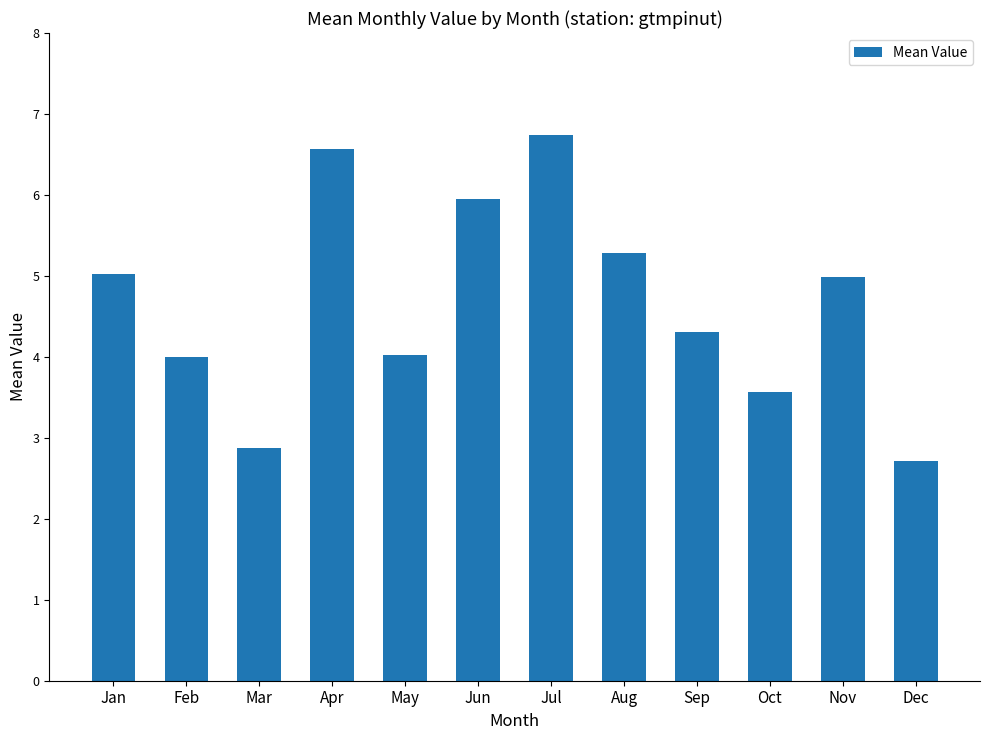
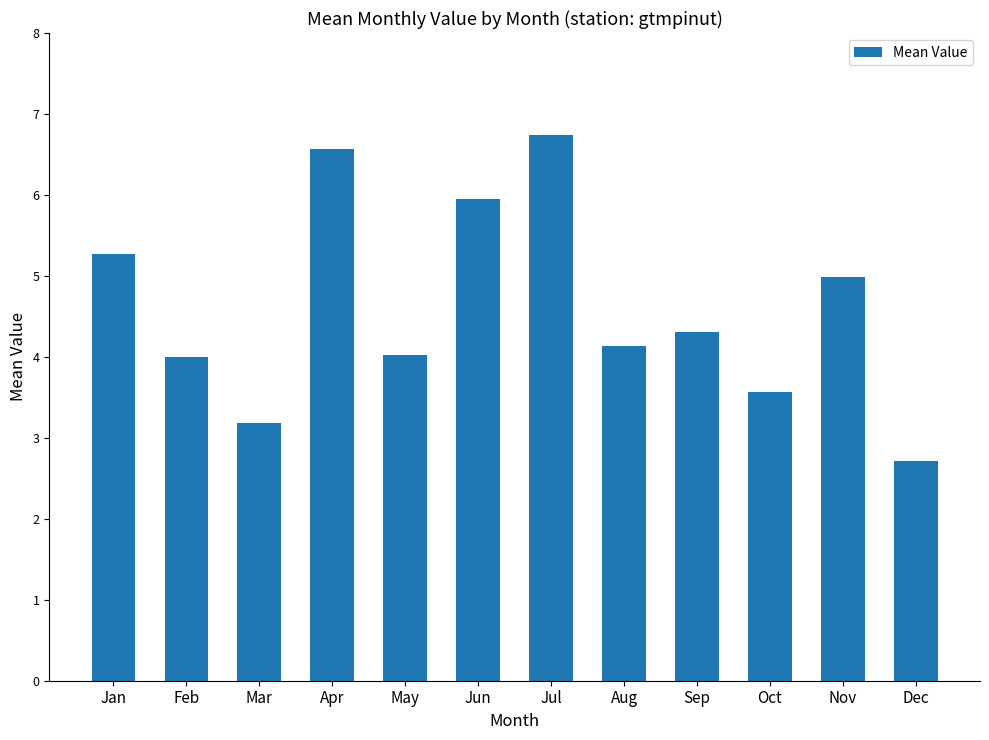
Jan: 5.0 -> 5.3
Mar: 2.9 -> 3.2
Aug: 5.3 -> 4.1
